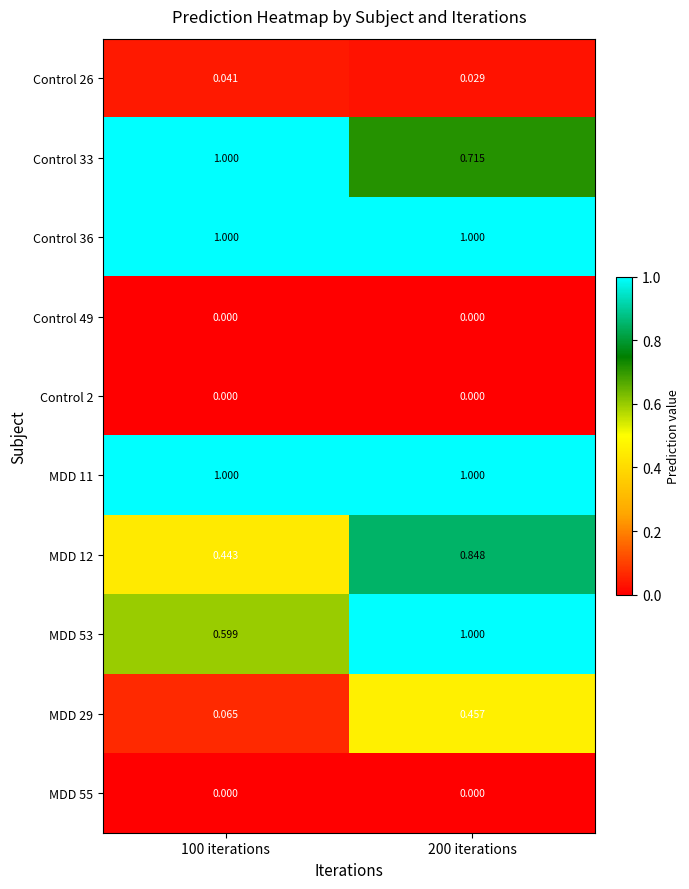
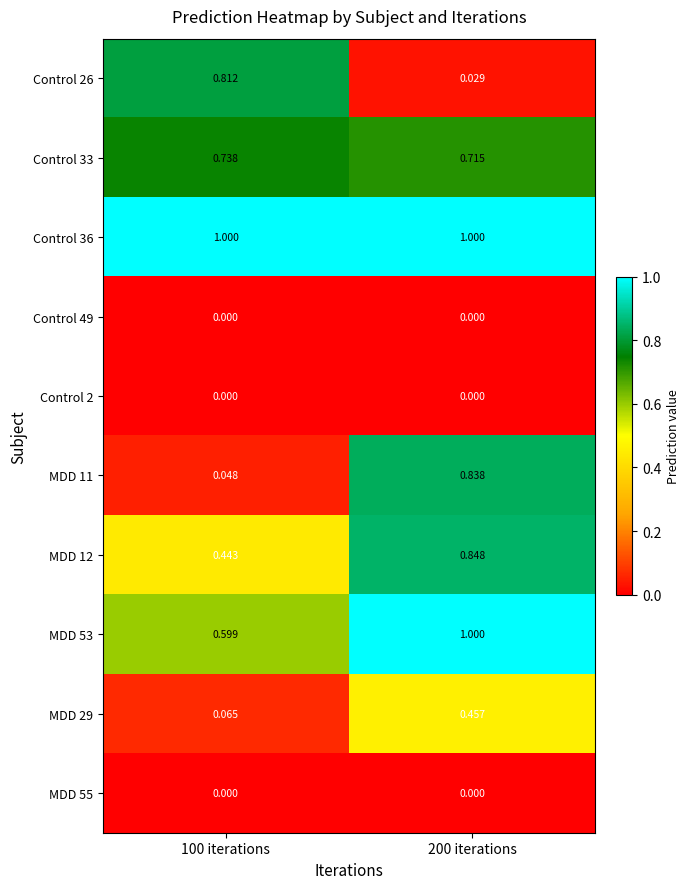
Control 26, 100 iterations: 0.041 -> 0.812
Control 33, 100 iterations: 1.000 -> 0.738
MDD 11, 100 iterations: 1.000 -> 0.048
MDD 11, 200 iterations: 1.000 -> 0.838
